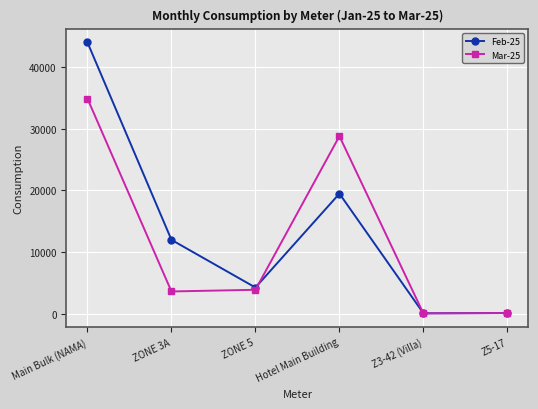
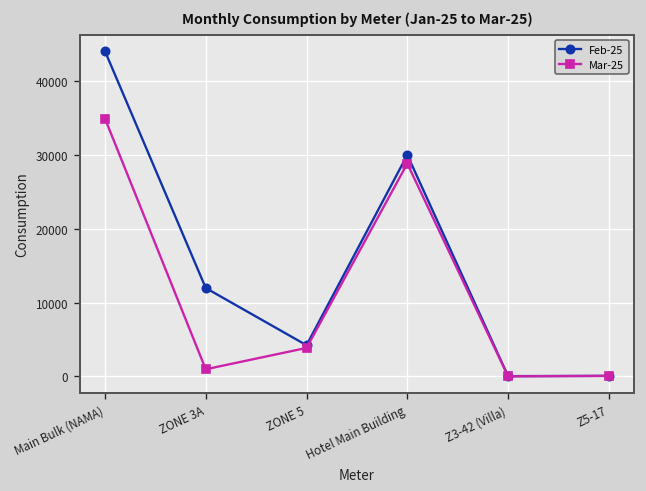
Mar-25, ZONE 3A: 4000 -> 1000
Feb-25, Hotel Main Building: 19000 -> 30000
